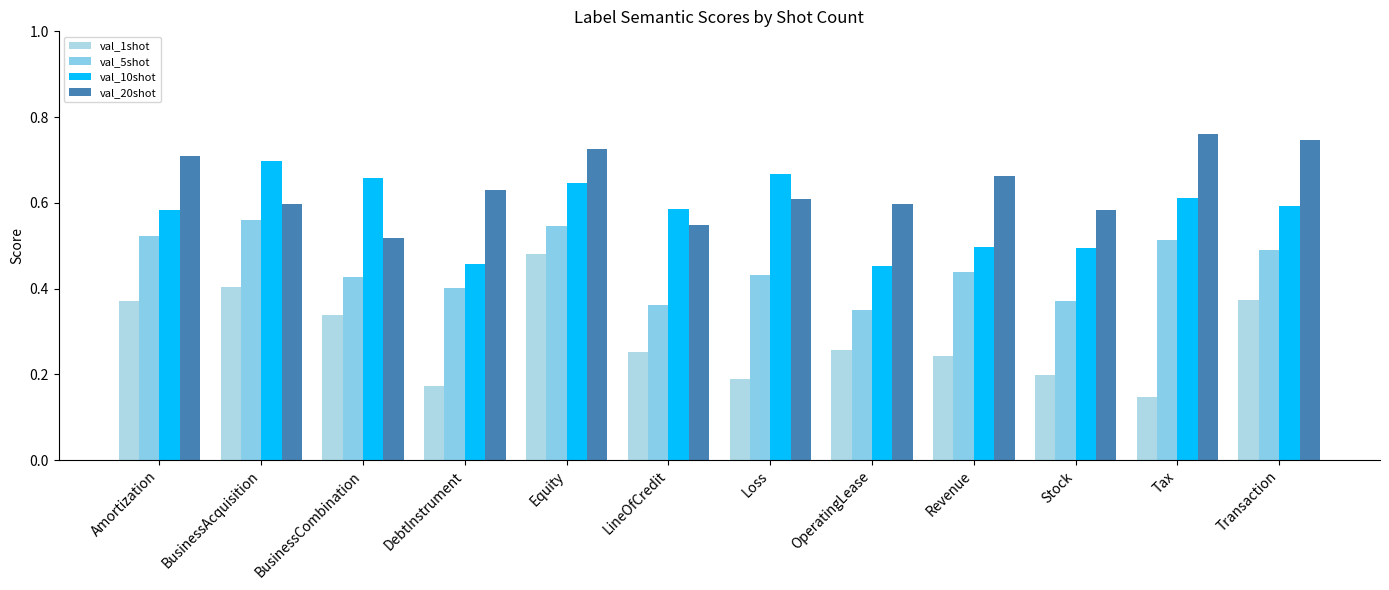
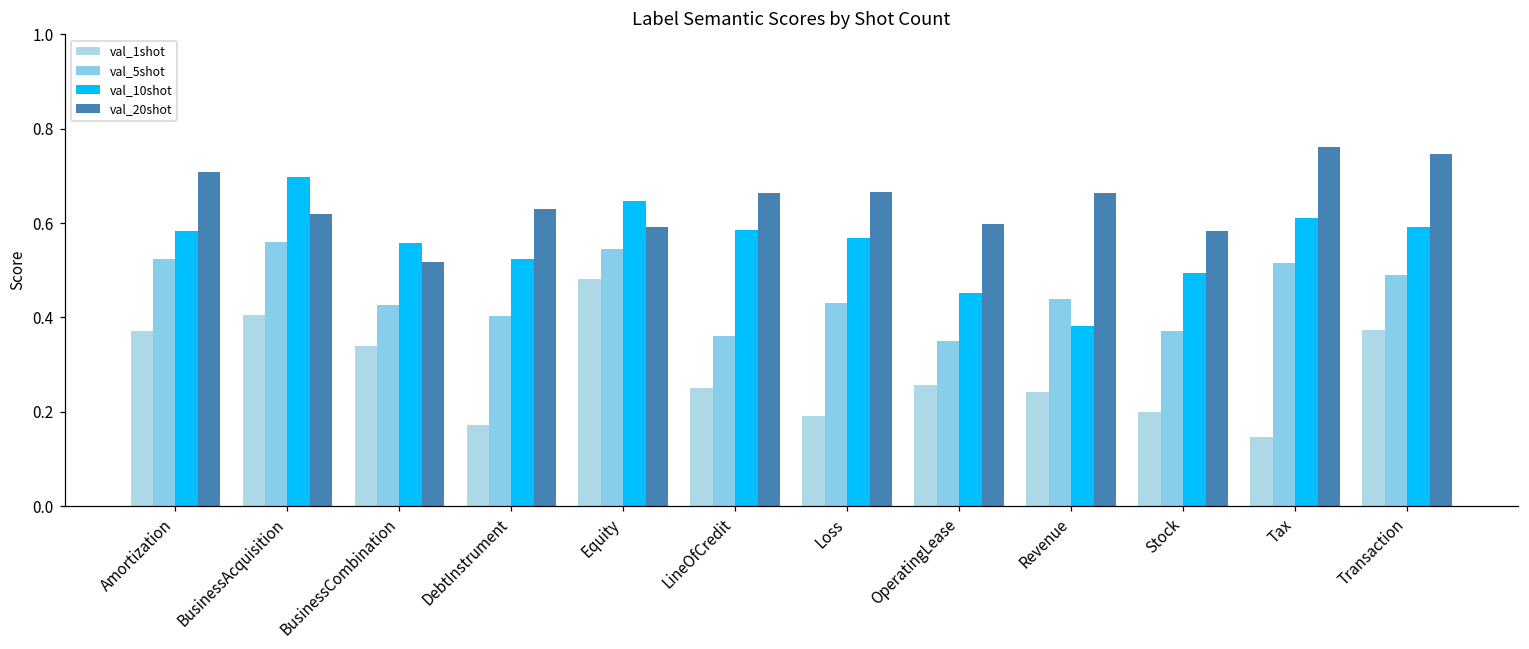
val_20shot, BusinessAcquisition: 0.60 -> 0.62
val_10shot, BusinessCombination: 0.66 -> 0.56
val_10shot, DebtInstrument: 0.46 -> 0.52
val_20shot, Equity: 0.72 -> 0.59
val_20shot, LineOfCredit: 0.55 -> 0.66
val_10shot, Loss: 0.67 -> 0.57
val_20shot, Loss: 0.61 -> 0.67
val_10shot, Revenue: 0.50 -> 0.38
